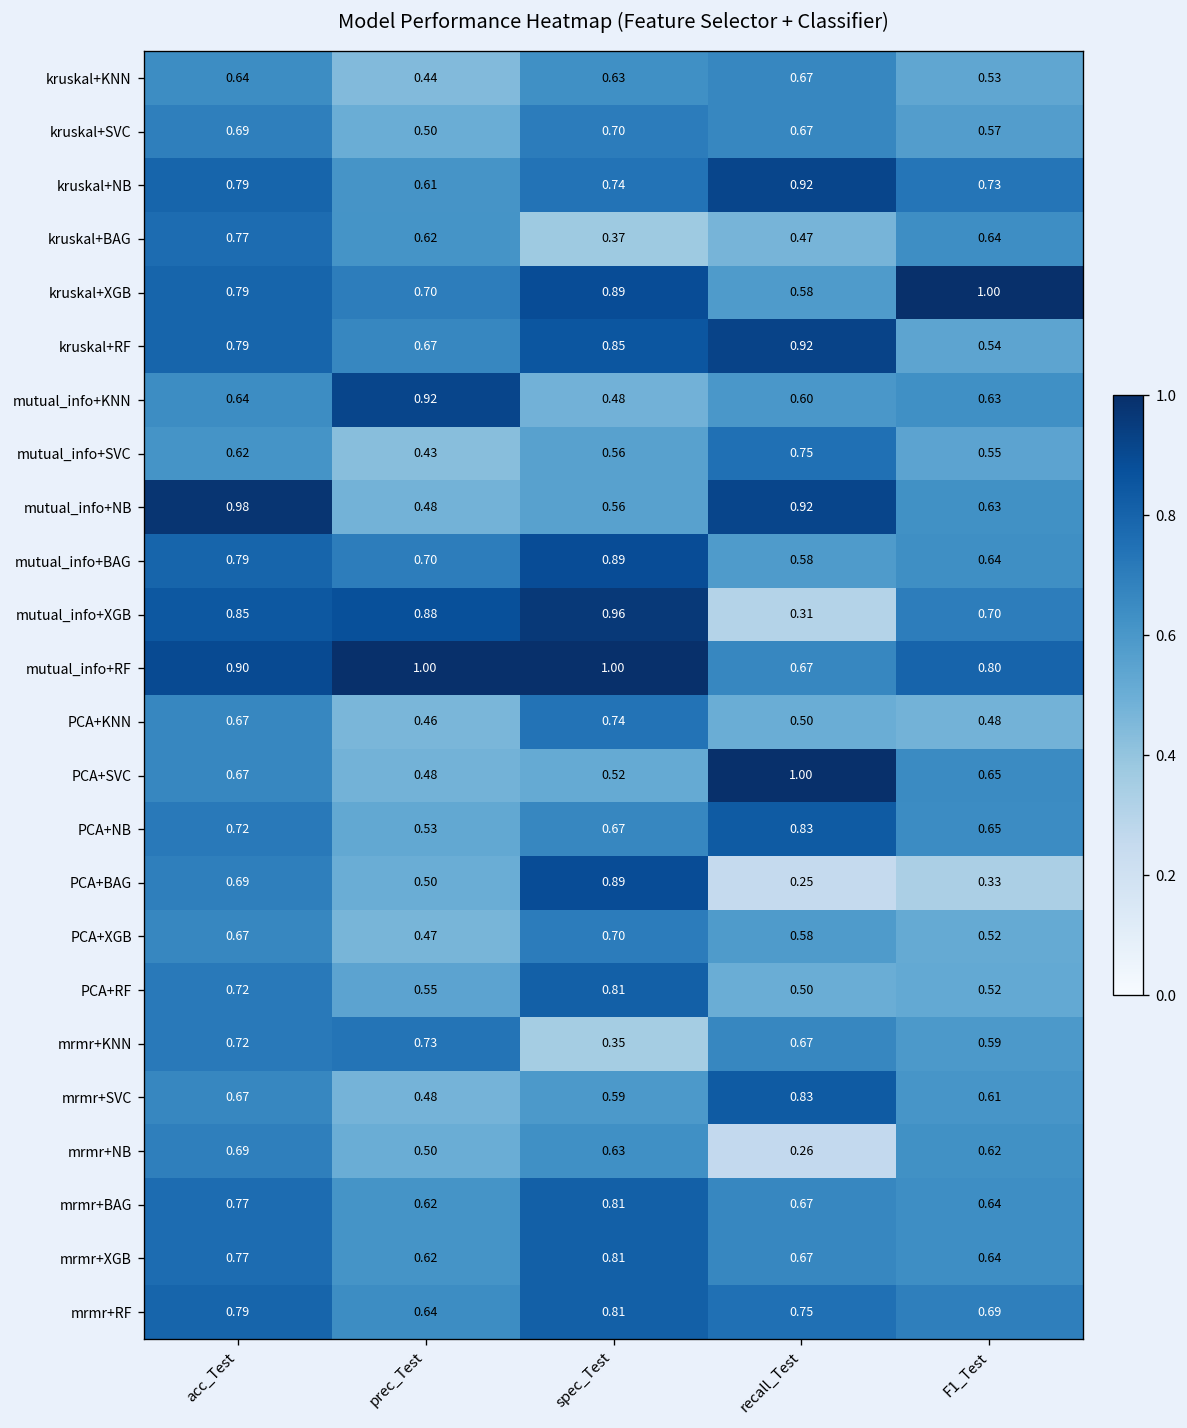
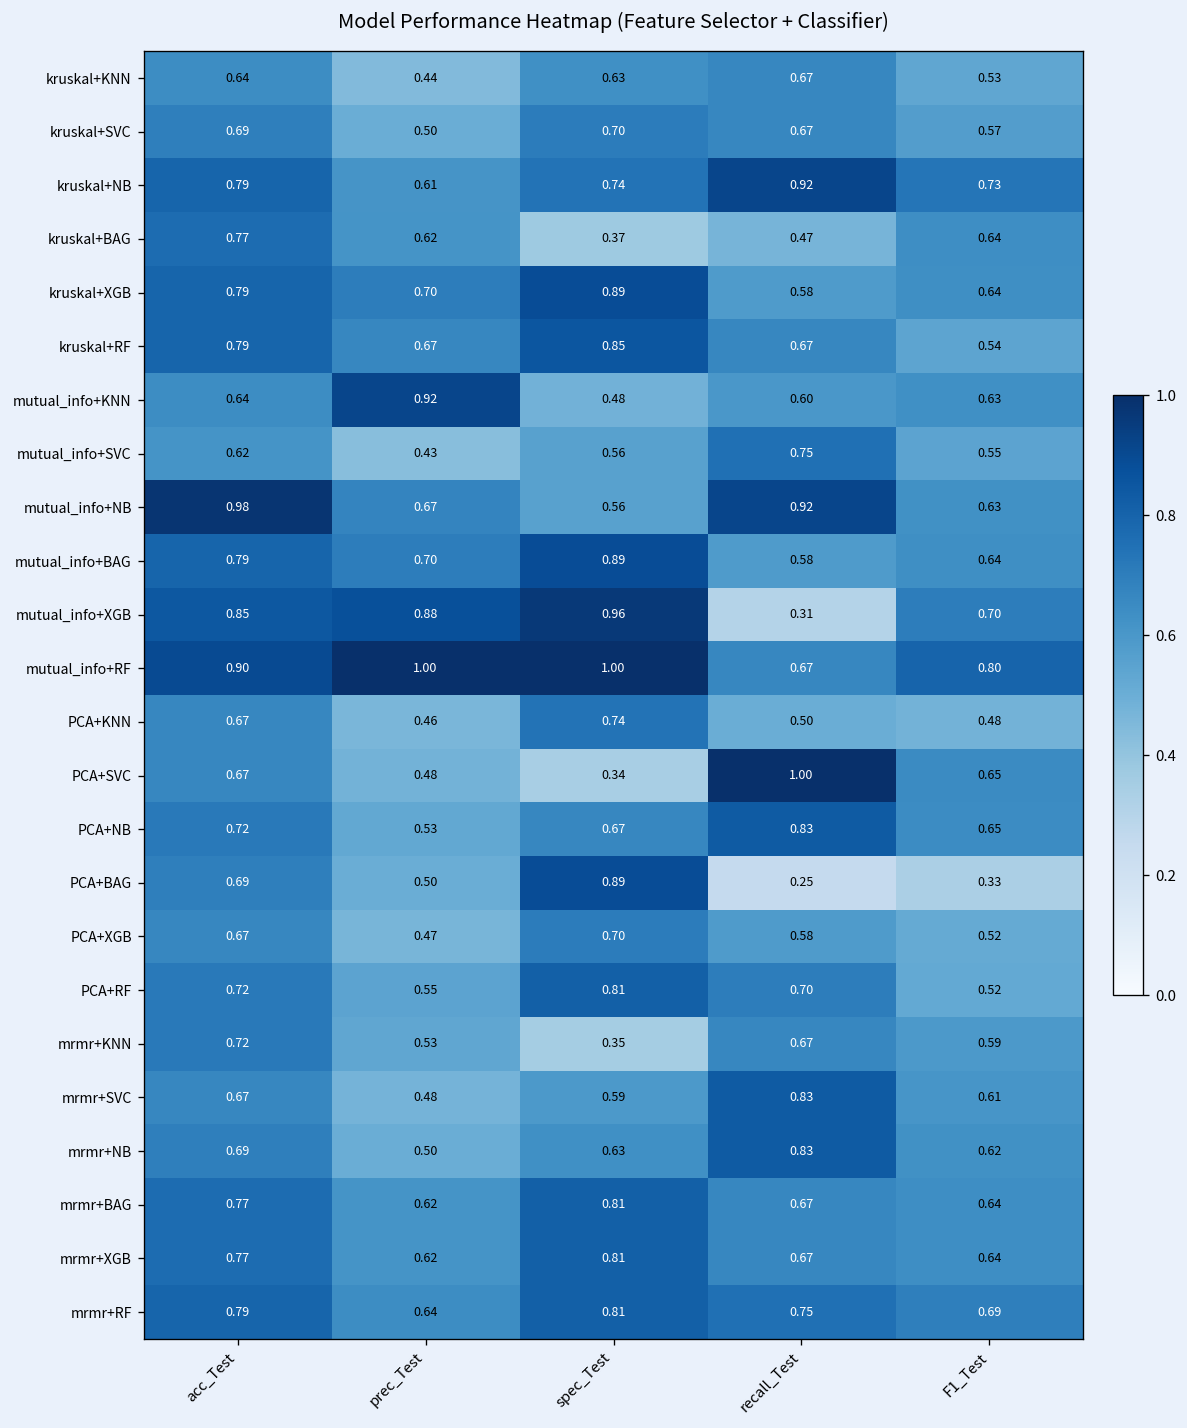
kruskal+XGB, F1_Test: 1.00 -> 0.64
kruskal+RF, recall_Test: 0.92 -> 0.67
mutual_info+NB, prec_Test: 0.48 -> 0.67
PCA+SVC, spec_Test: 0.52 -> 0.34
PCA+RF, recall_Test: 0.50 -> 0.70
mrmr+KNN, prec_Test: 0.73 -> 0.53
mrmr+NB, recall_Test: 0.26 -> 0.83
